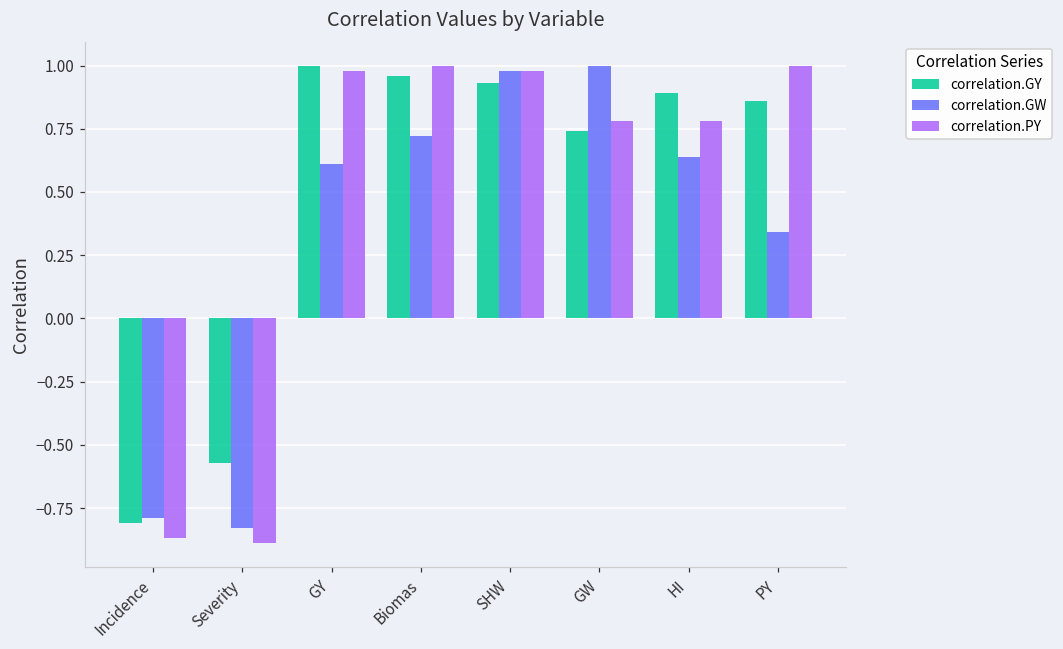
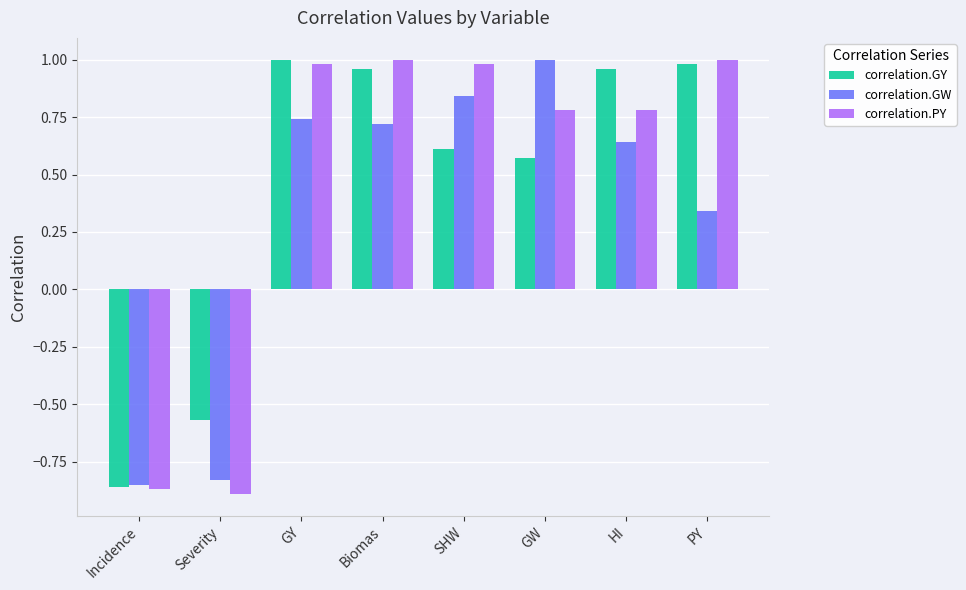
correlation.GY, Incidence: -0.81 -> -0.86
correlation.GW, Incidence: -0.79 -> -0.85
correlation.GW, GY: 0.61 -> 0.74
correlation.GY, SHW: 0.93 -> 0.61
correlation.GW, SHW: 0.98 -> 0.84
correlation.GY, GW: 0.74 -> 0.57
correlation.GY, HI: 0.89 -> 0.96
correlation.GY, PY: 0.86 -> 0.98
